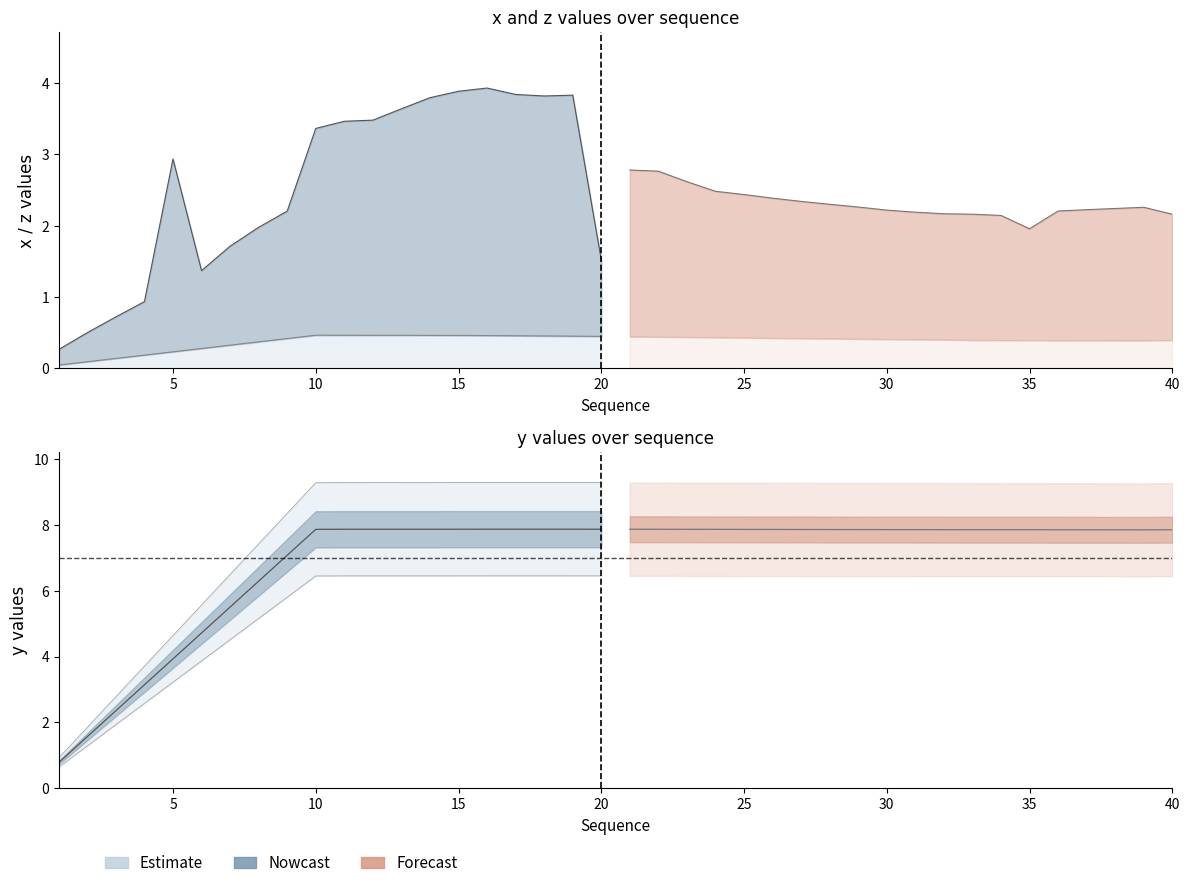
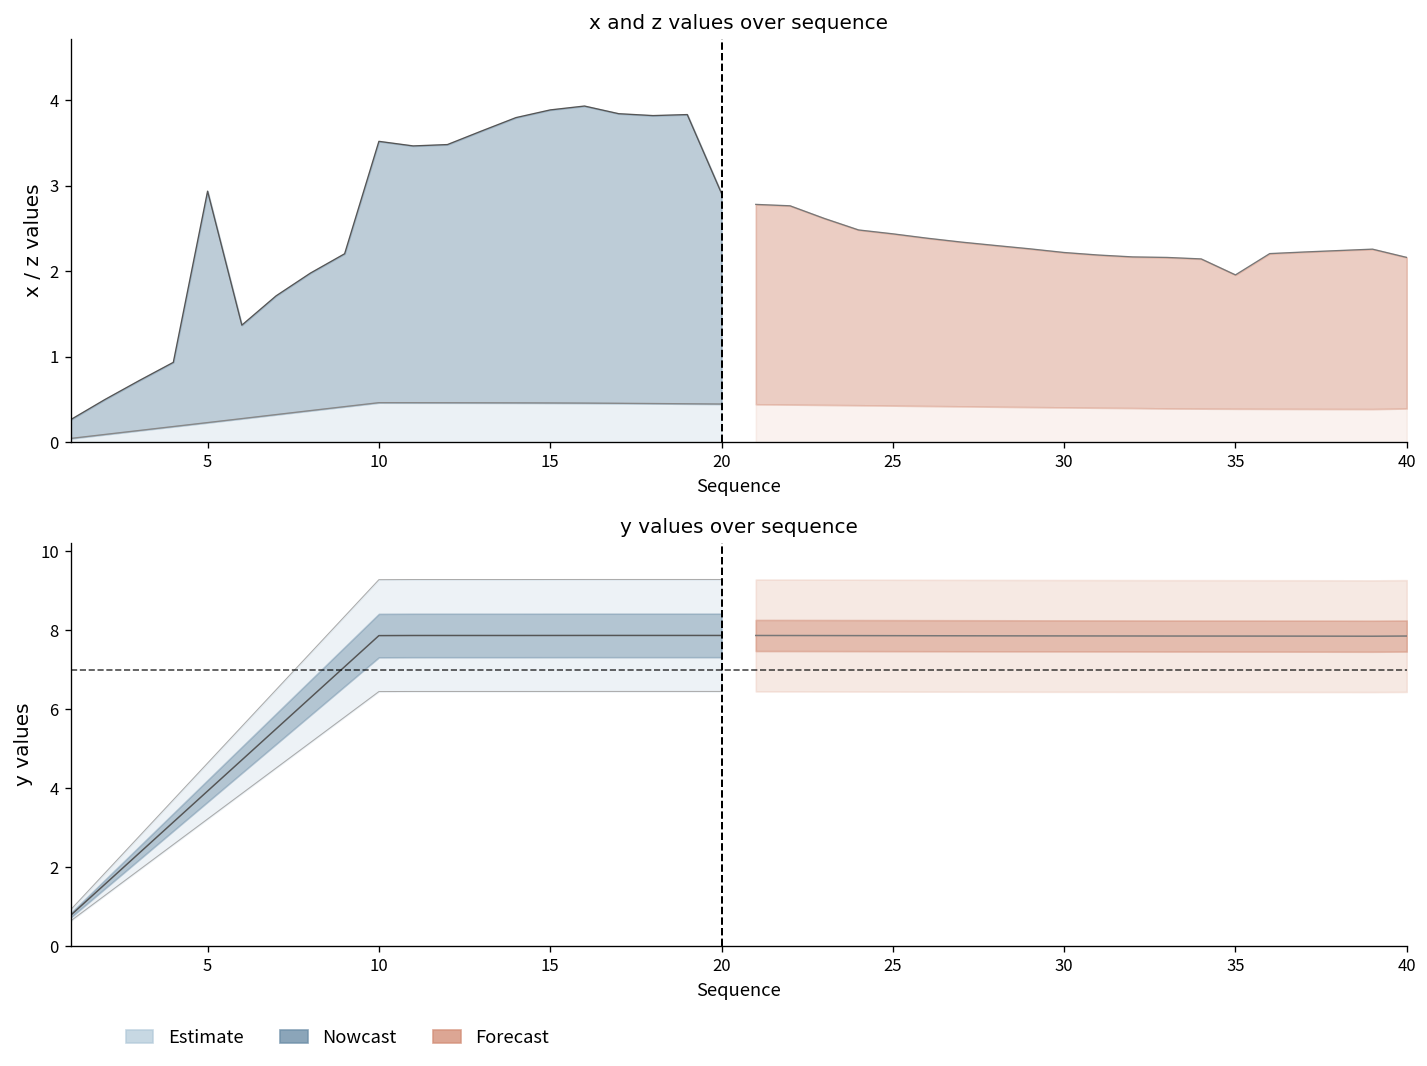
x and z values over sequence, Nowcast, 10: 3.4 -> 3.5
x and z values over sequence, Nowcast, 20: 1.5 -> 2.9
